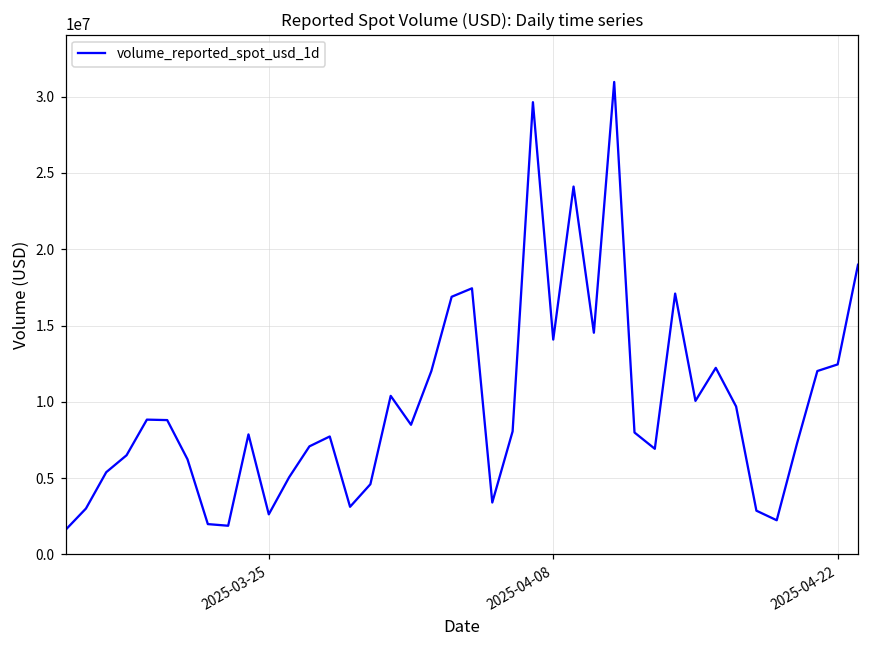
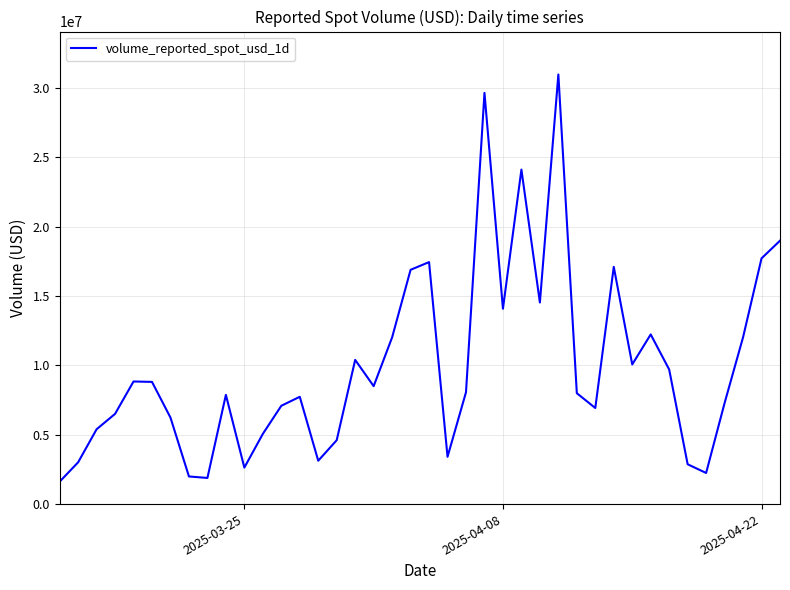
2025-04-22: 12500000 -> 17700000
